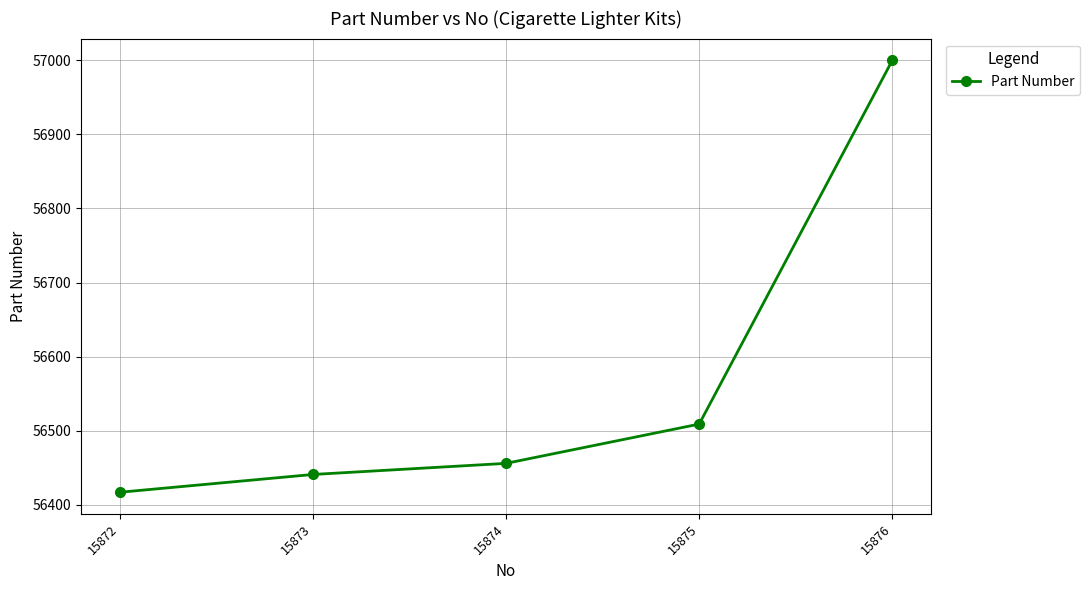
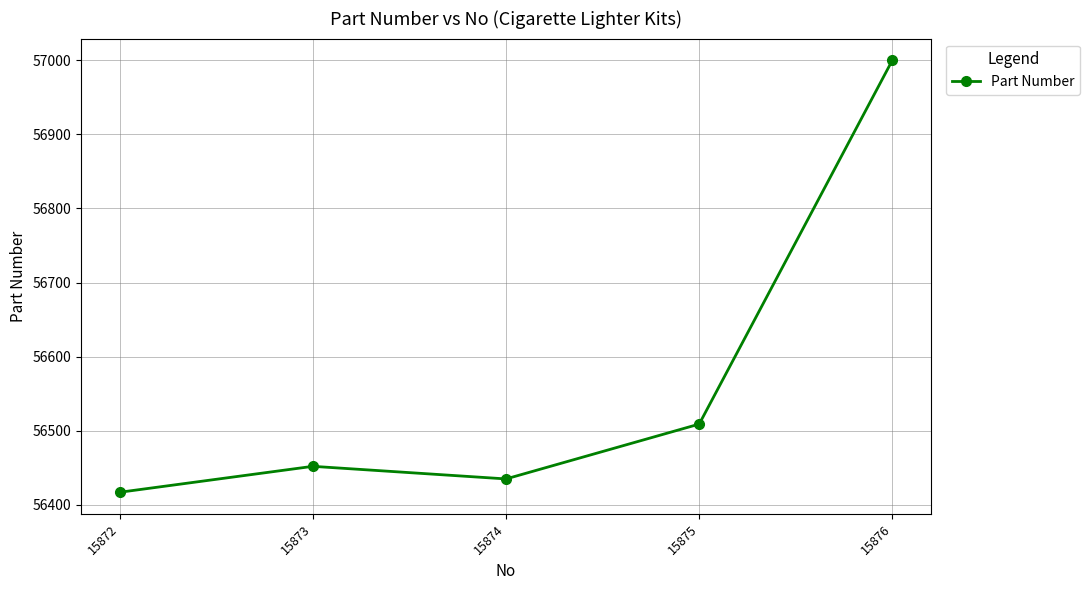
15873: 56440 -> 56450
15874: 56460 -> 56440
